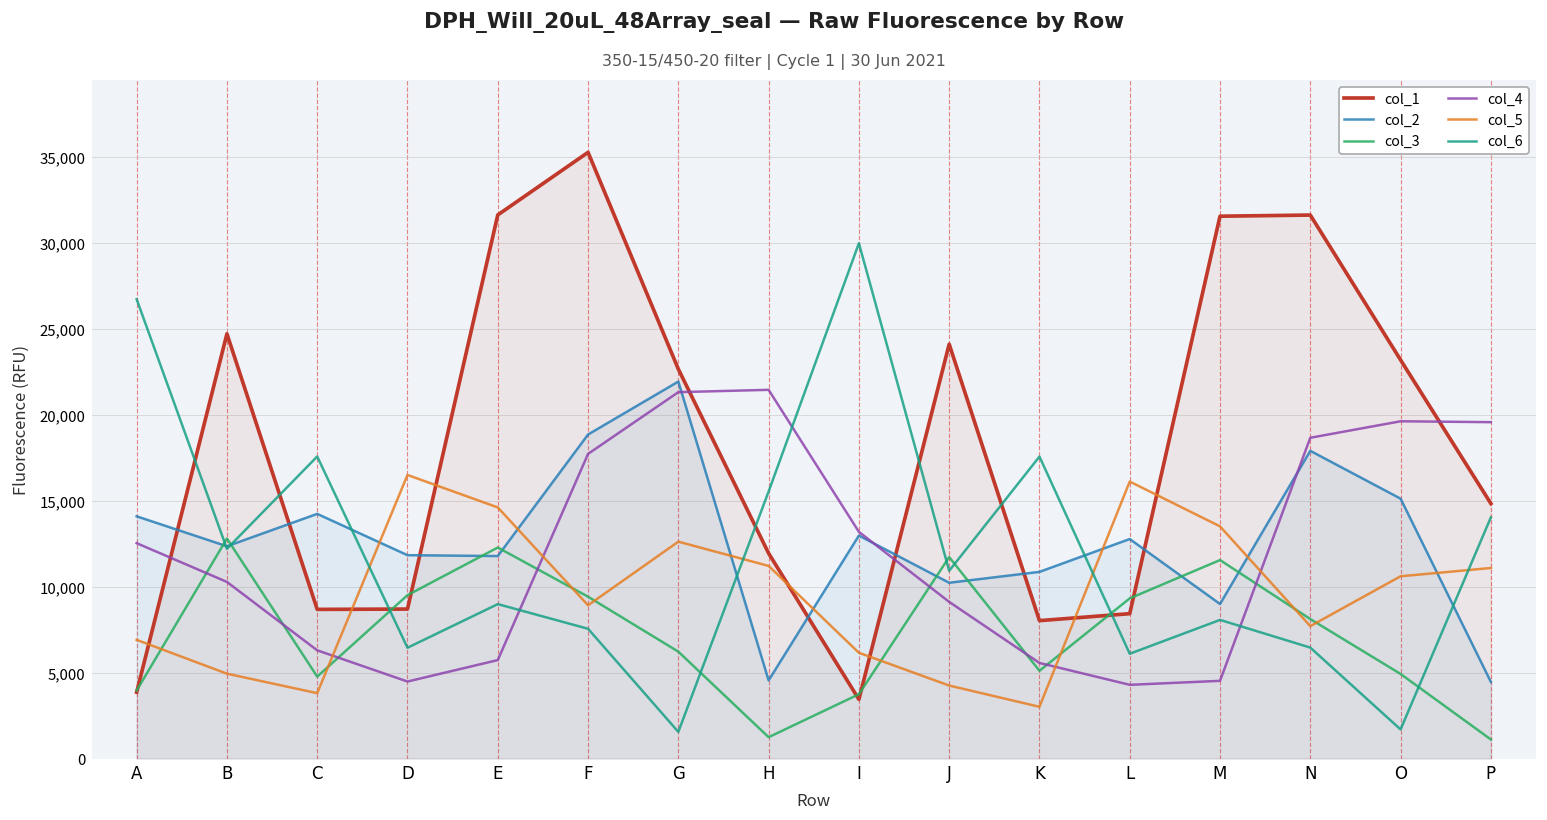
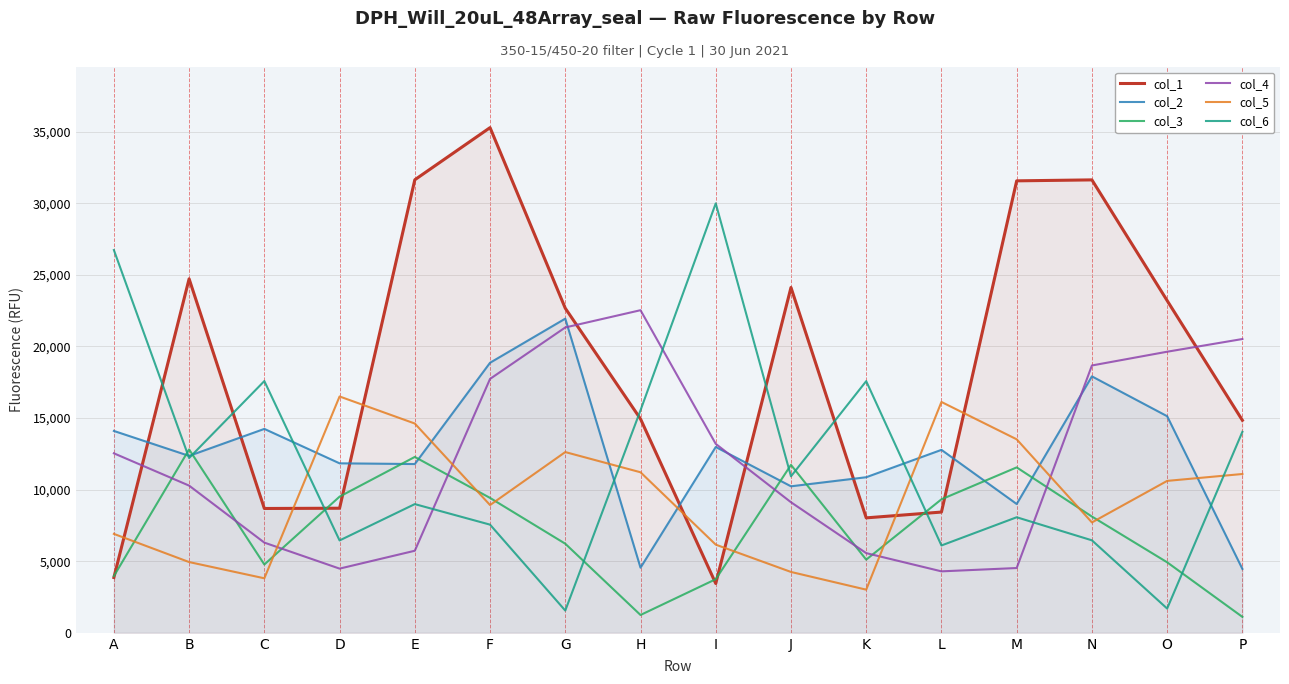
col_1, H: 11,900 -> 14,900
col_4, H: 21,500 -> 22,500
col_4, P: 19,600 -> 20,500
